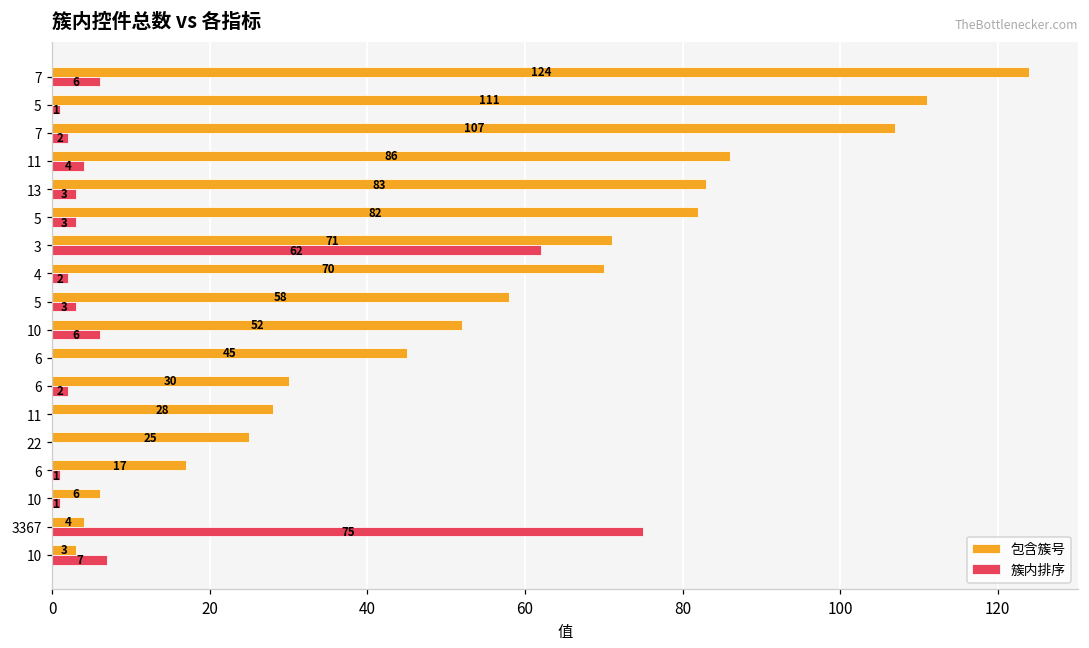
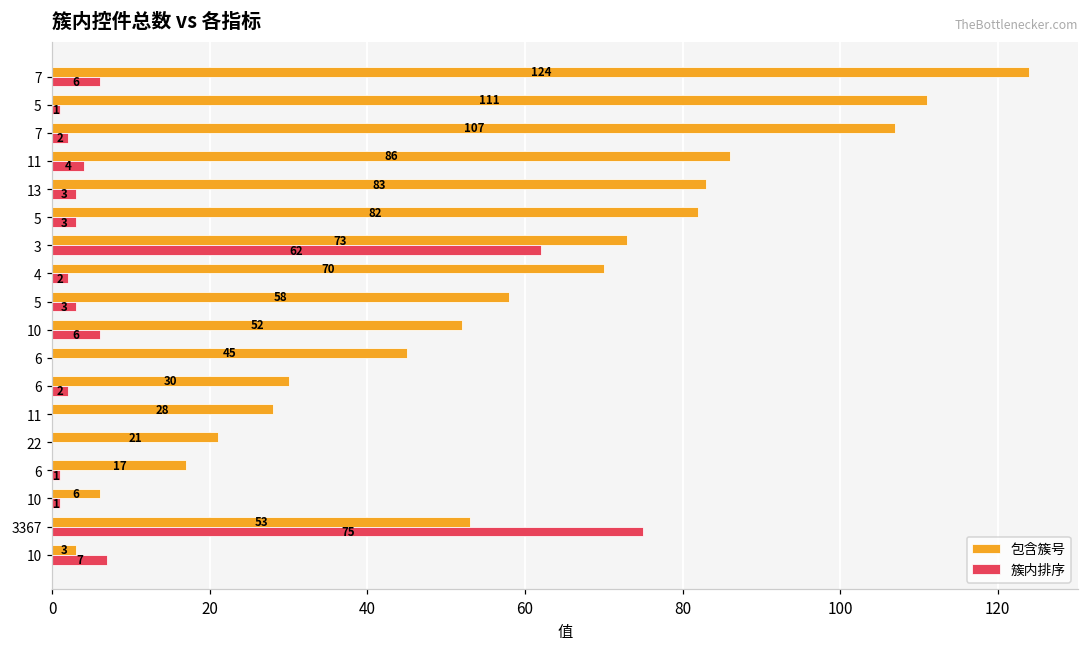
包含簇号, 3: 71 -> 73
包含簇号, 22: 25 -> 21
包含簇号, 3367: 4 -> 53
